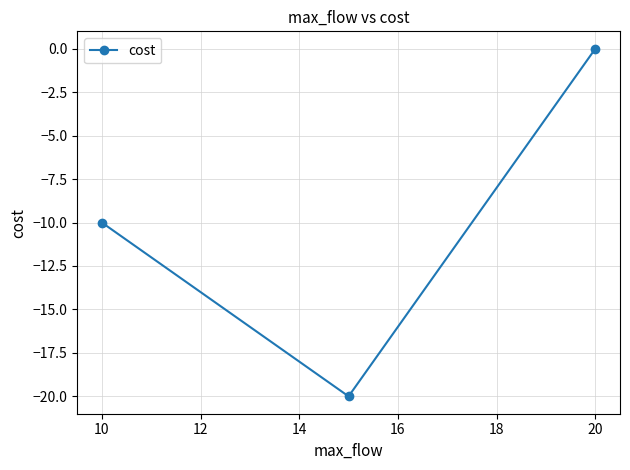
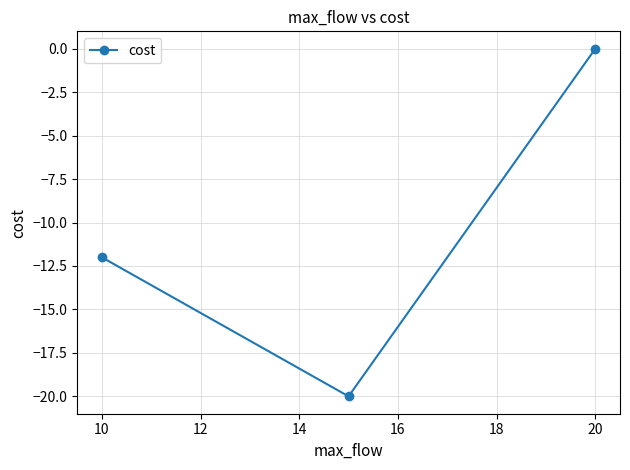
10: -10 -> -12
